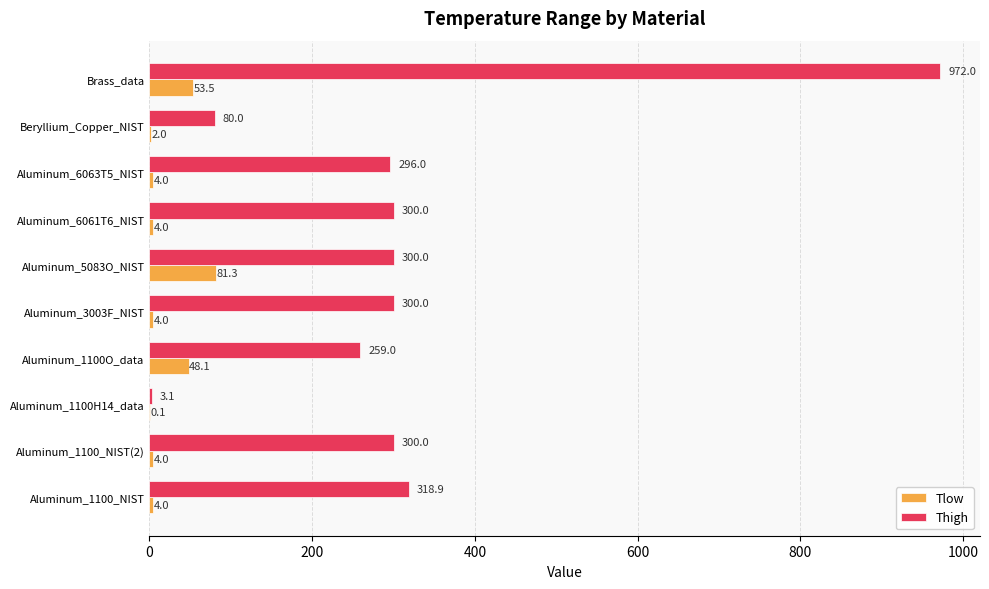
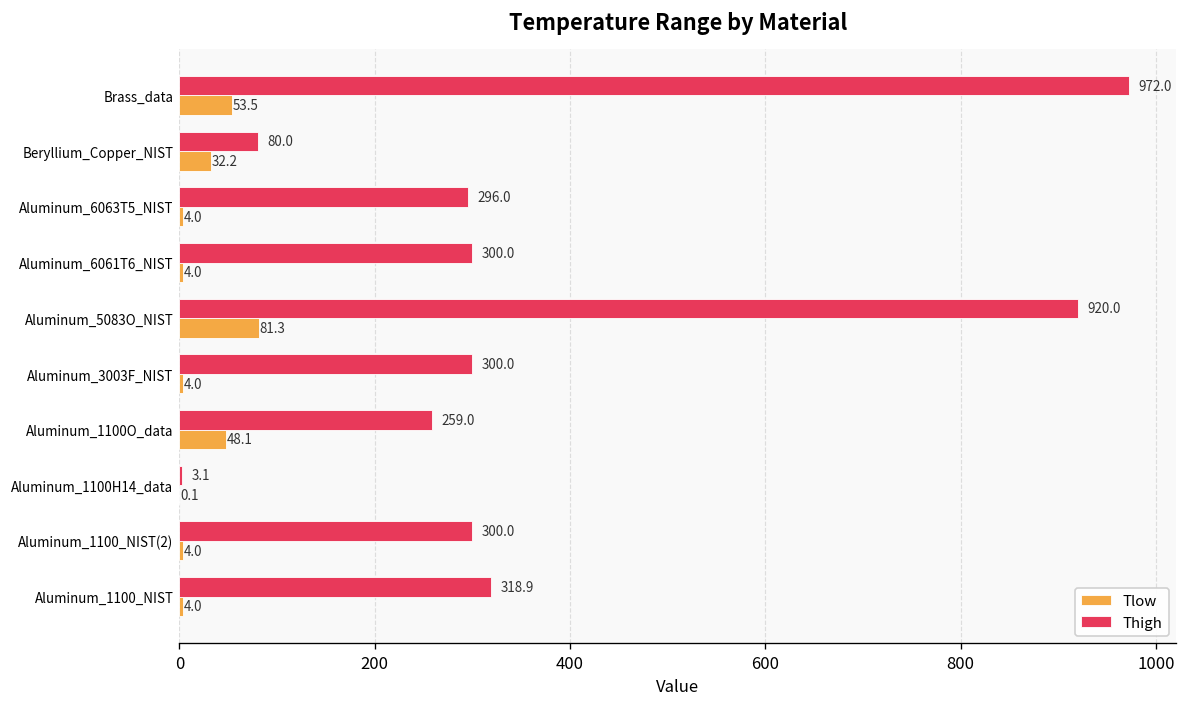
Tlow, Beryllium_Copper_NIST: 2.0 -> 32.2
Thigh, Aluminum_5083O_NIST: 300.0 -> 920.0
